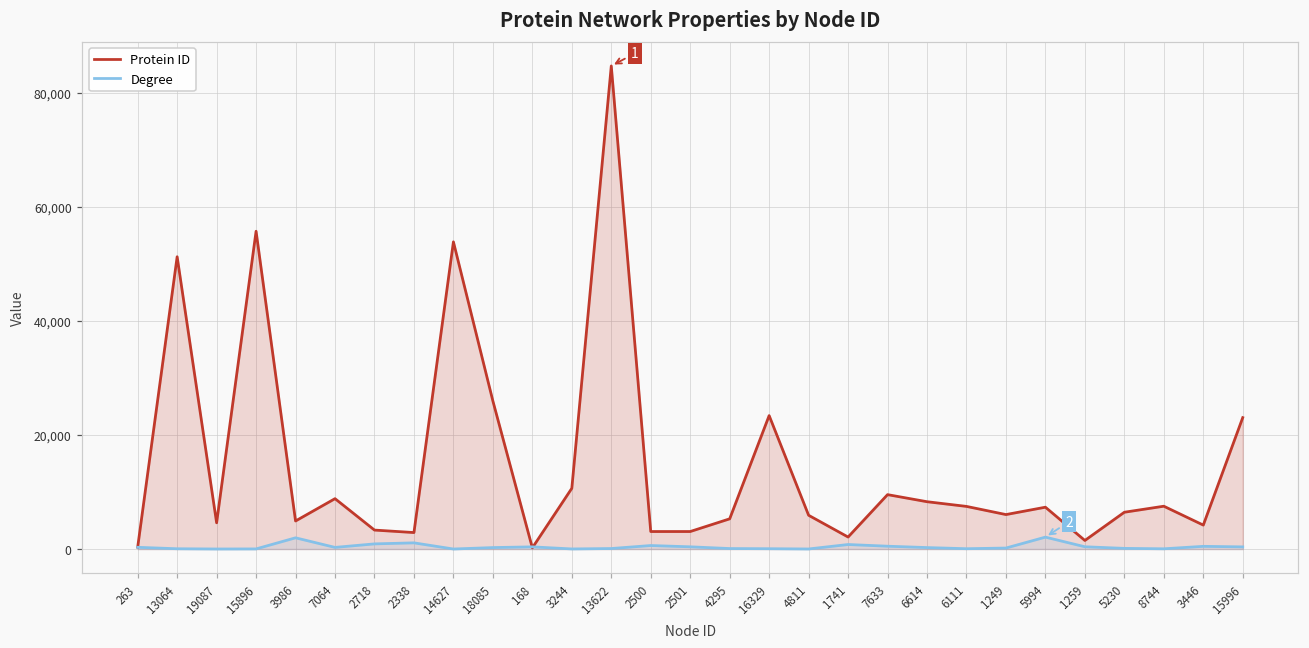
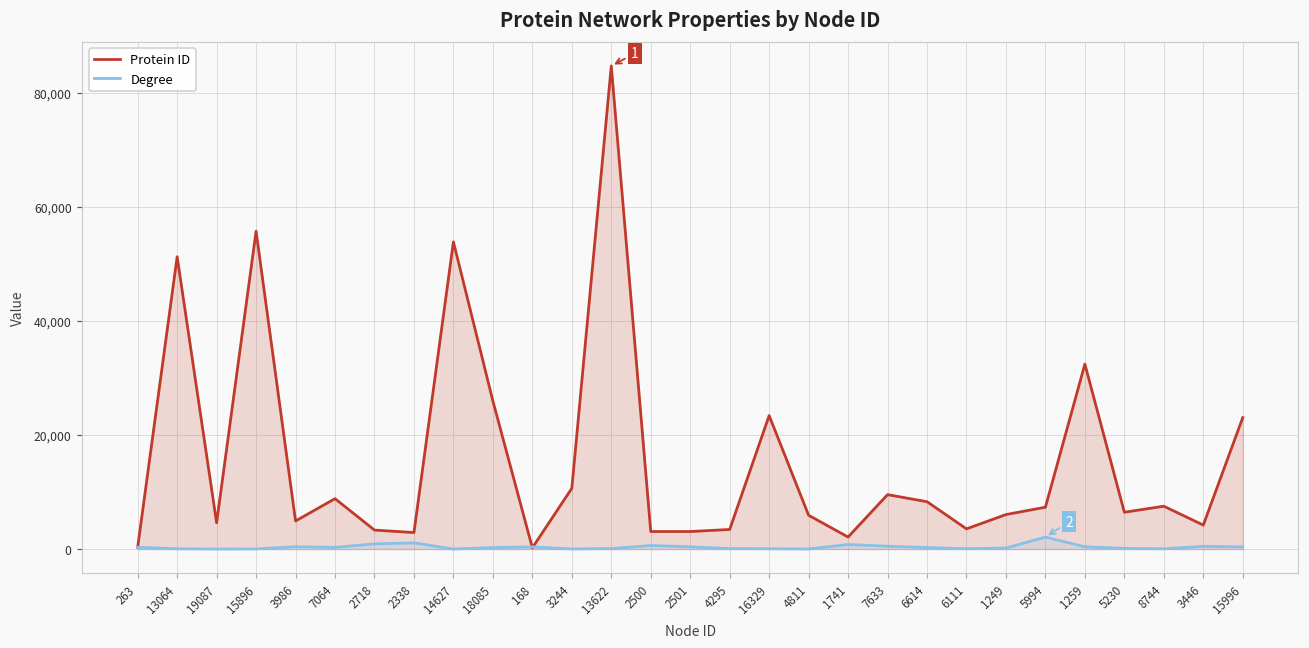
Degree, 3986: 2,000 -> 0
Protein ID, 4295: 5,000 -> 3,000
Protein ID, 6111: 7,000 -> 4,000
Protein ID, 1259: 1,000 -> 32,000
